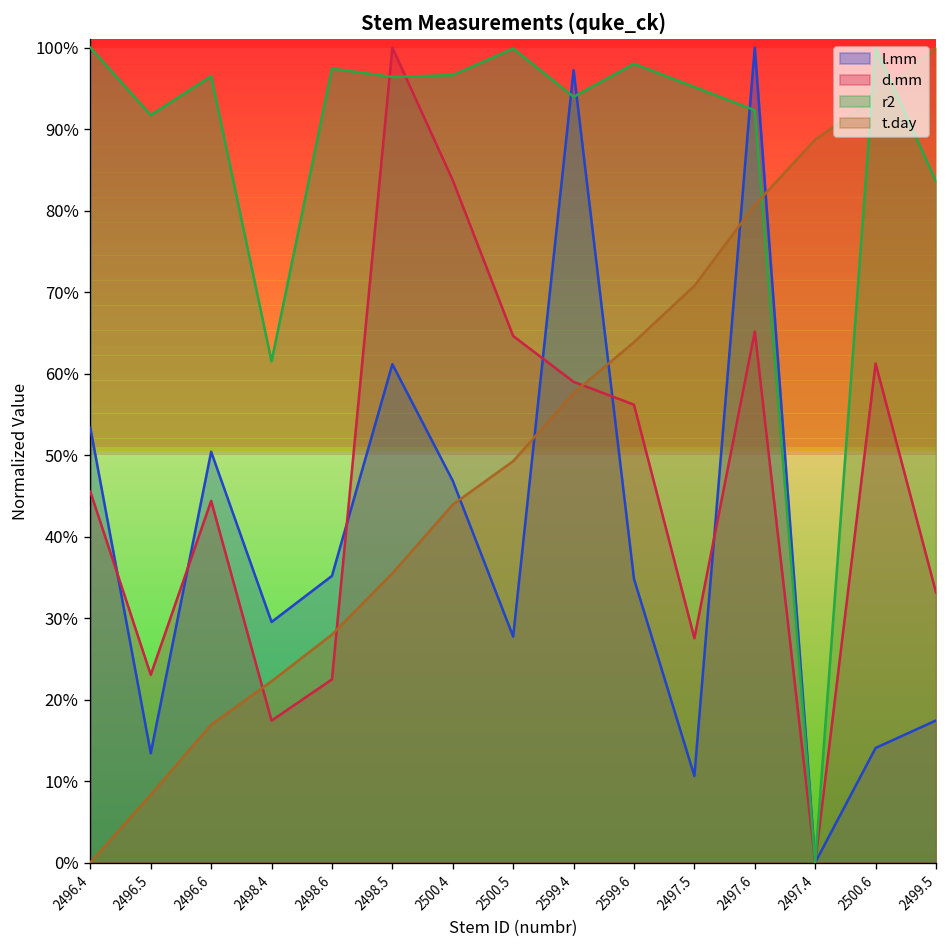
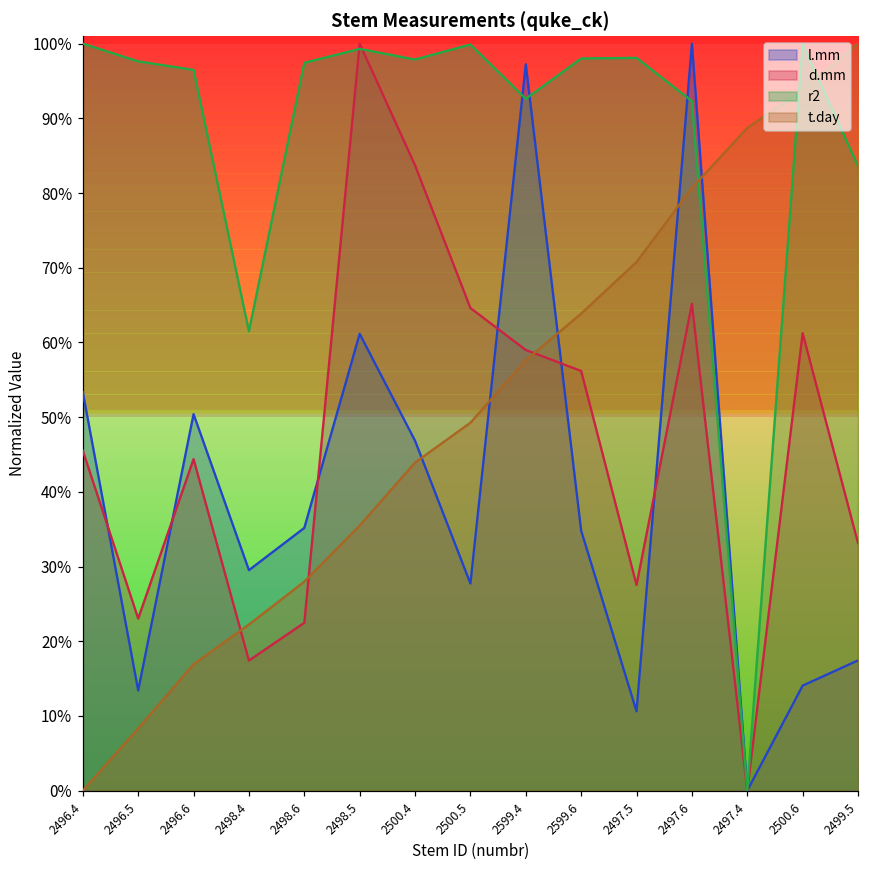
r2, 2496.5: 92% -> 98%
r2, 2498.5: 96% -> 99%
r2, 2500.4: 97% -> 98%
r2, 2599.4: 94% -> 93%
r2, 2497.5: 95% -> 98%
